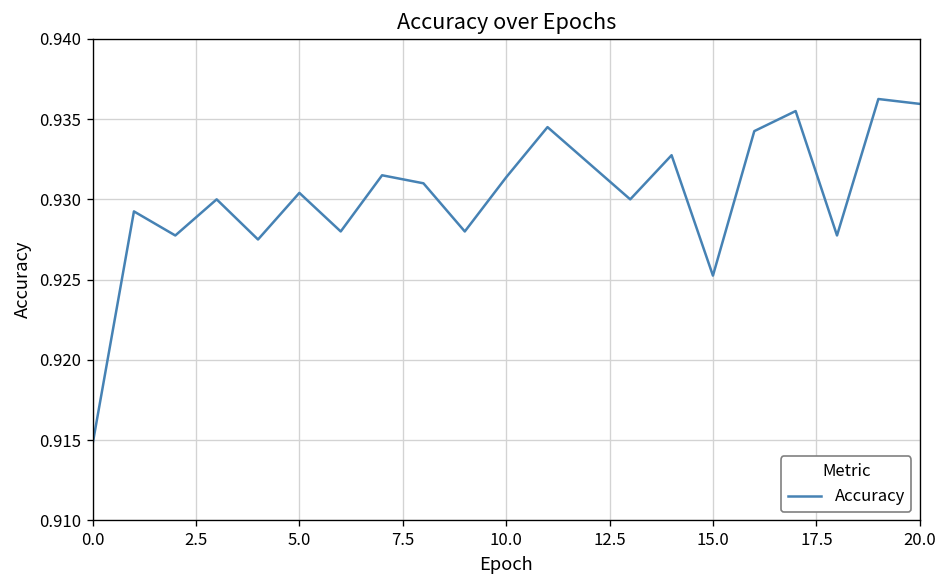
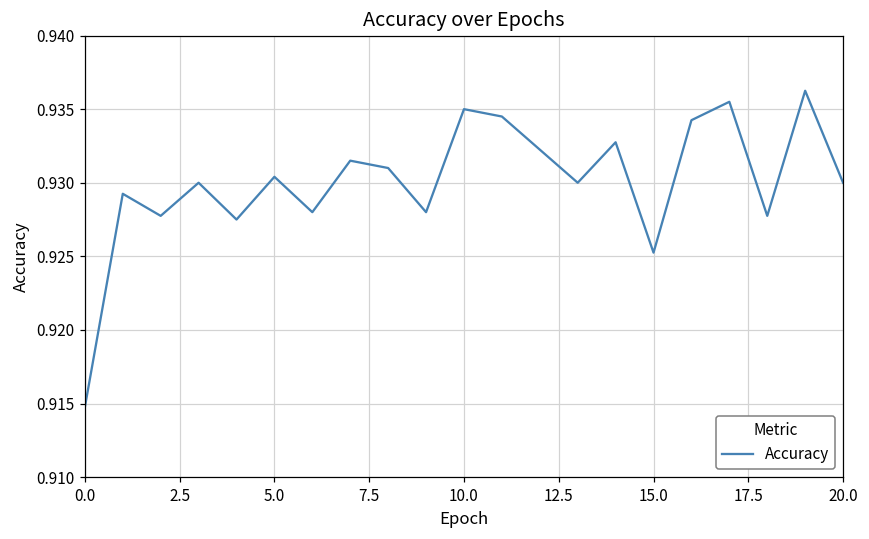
10.0: 0.9314 -> 0.9350
20.0: 0.9359 -> 0.9300
